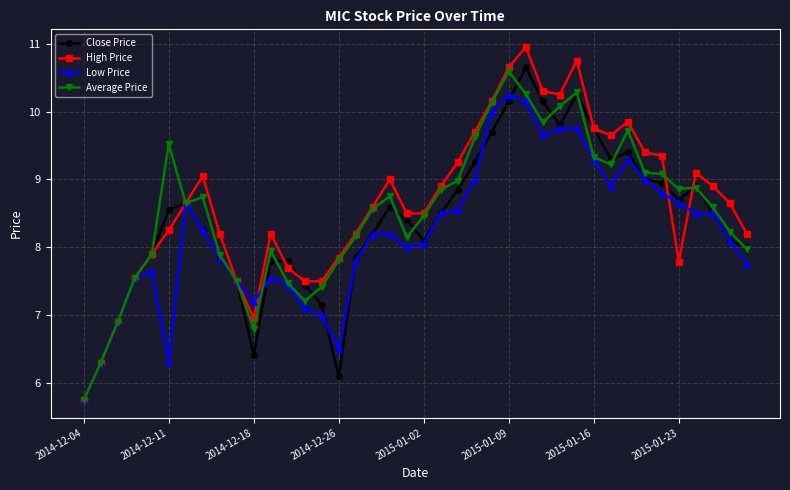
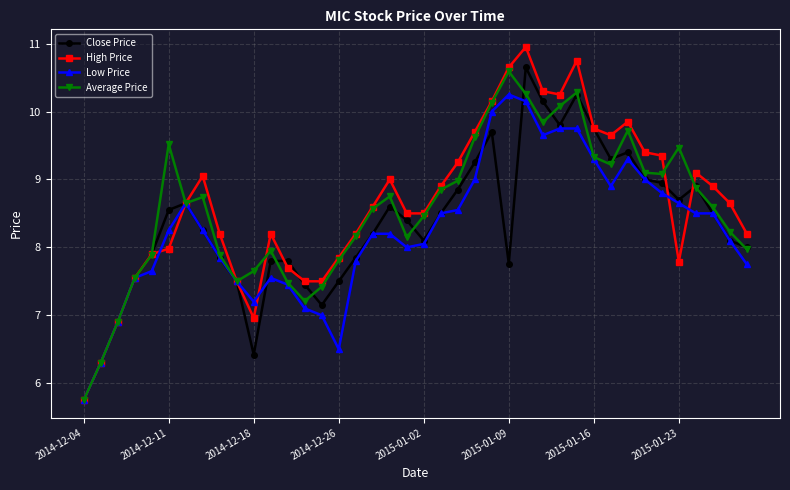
High Price, 2014-12-11: 8.3 -> 8.0
Low Price, 2014-12-11: 6.3 -> 8.3
Average Price, 2014-12-18: 6.8 -> 7.7
Close Price, 2014-12-26: 6.1 -> 7.5
Close Price, 2015-01-09: 10.2 -> 7.8
Average Price, 2015-01-23: 8.9 -> 9.5
